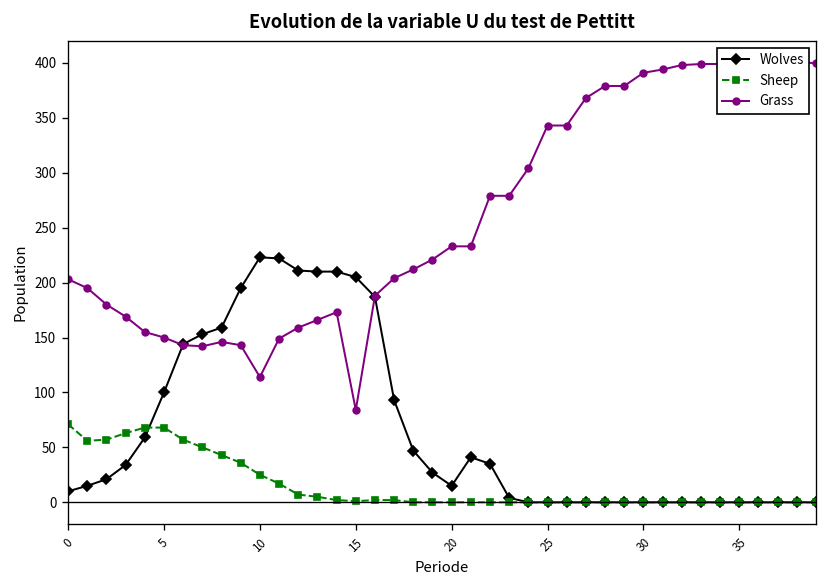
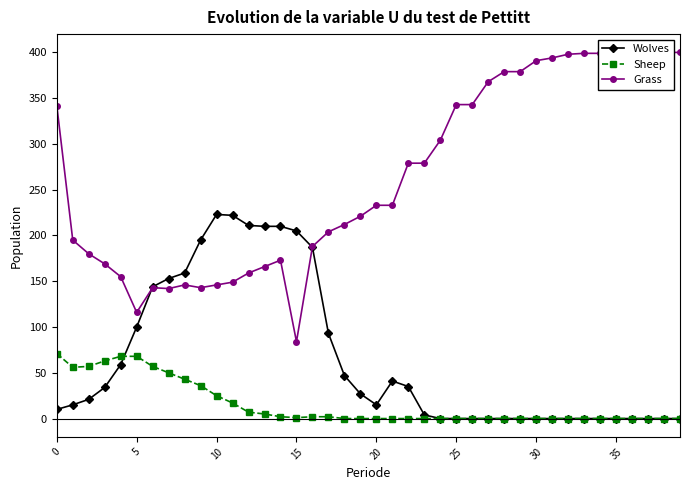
Grass, 0: 200 -> 340
Grass, 5: 150 -> 120
Grass, 10: 110 -> 150
